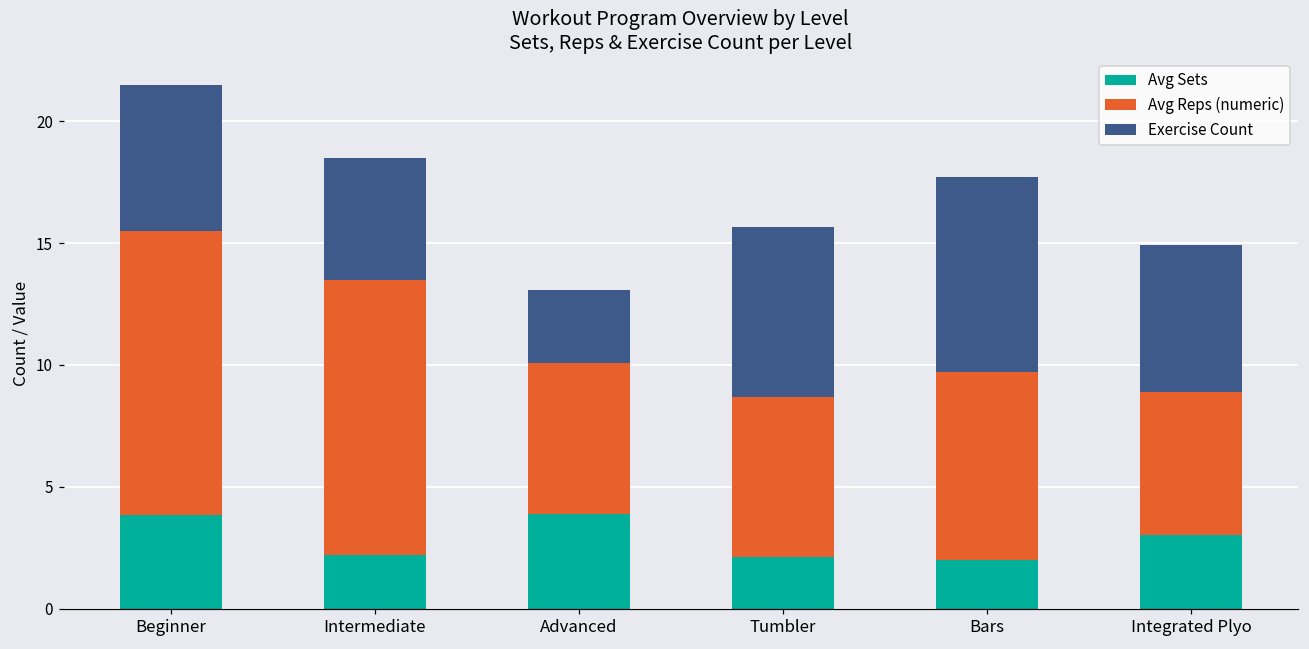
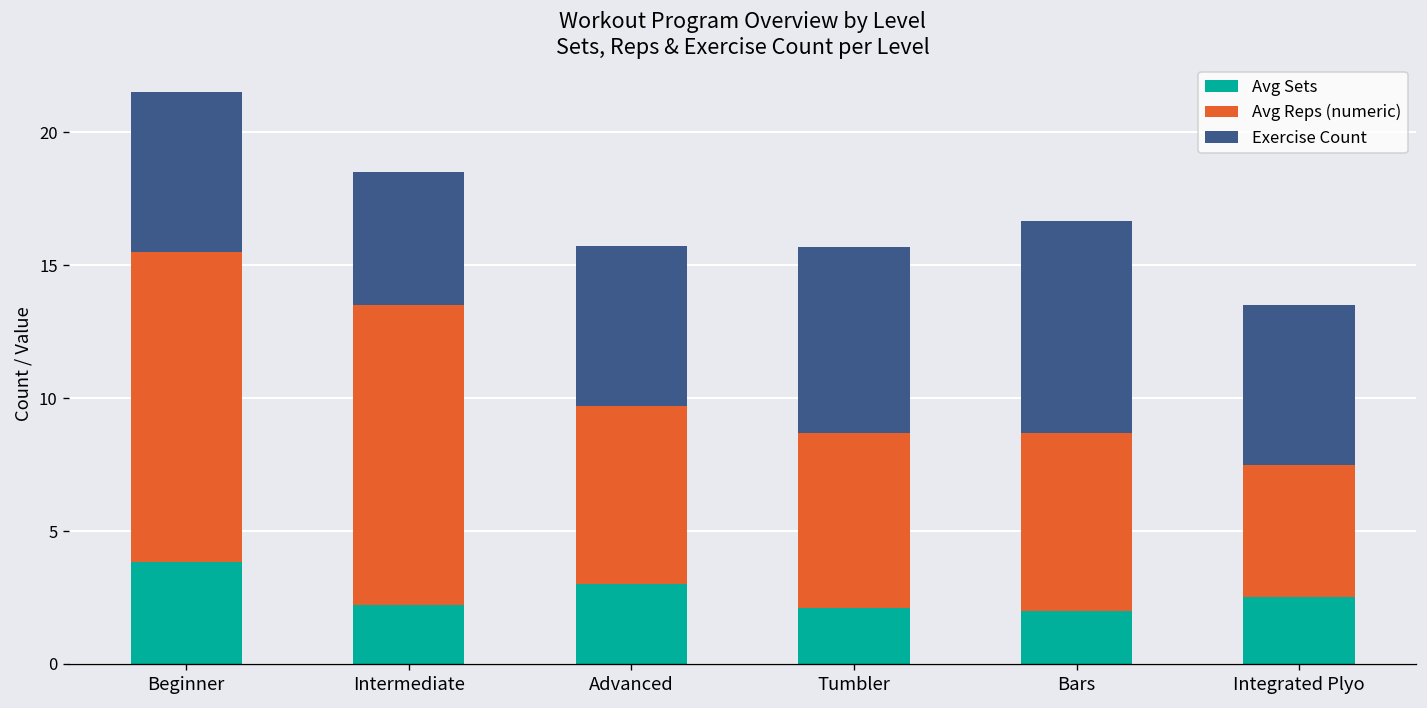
Avg Sets, Advanced: 3.9 -> 3.0
Avg Reps (numeric), Advanced: 6.2 -> 6.7
Exercise Count, Advanced: 3 -> 6
Avg Reps (numeric), Bars: 7.7 -> 6.7
Avg Sets, Integrated Plyo: 3.0 -> 2.5
Avg Reps (numeric), Integrated Plyo: 5.9 -> 5.0
